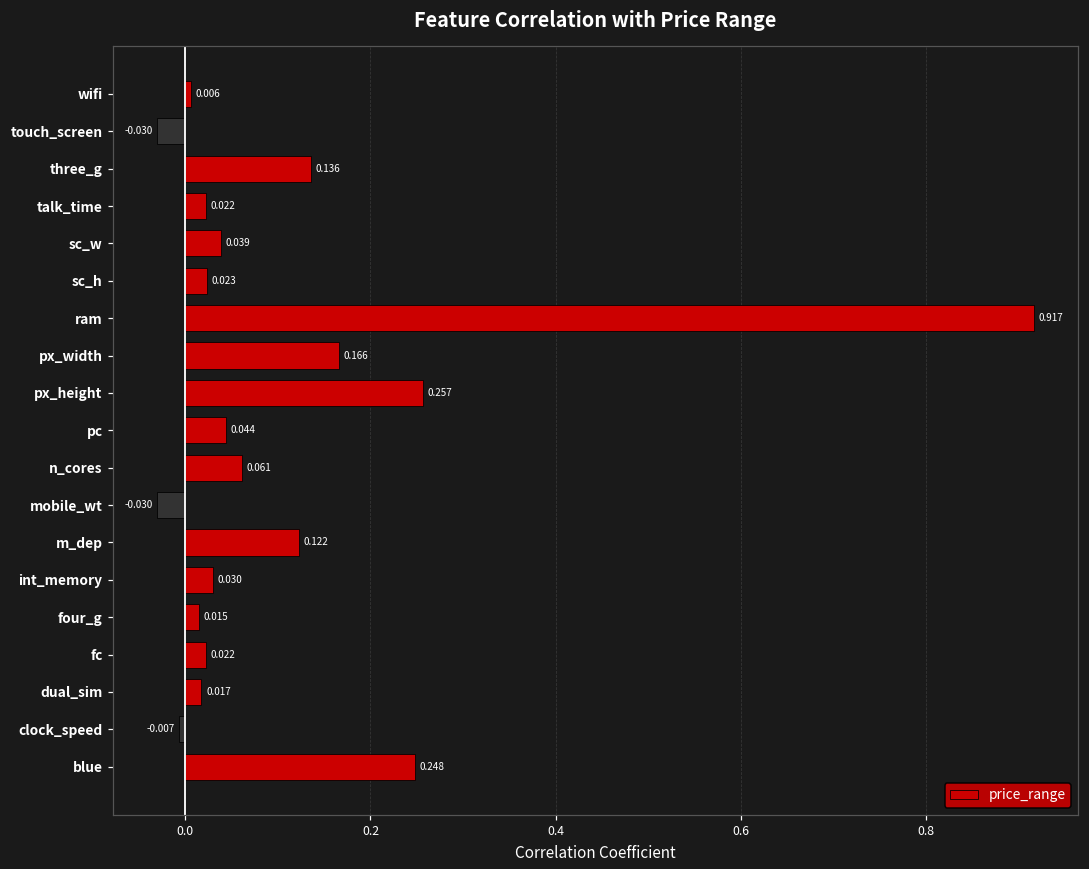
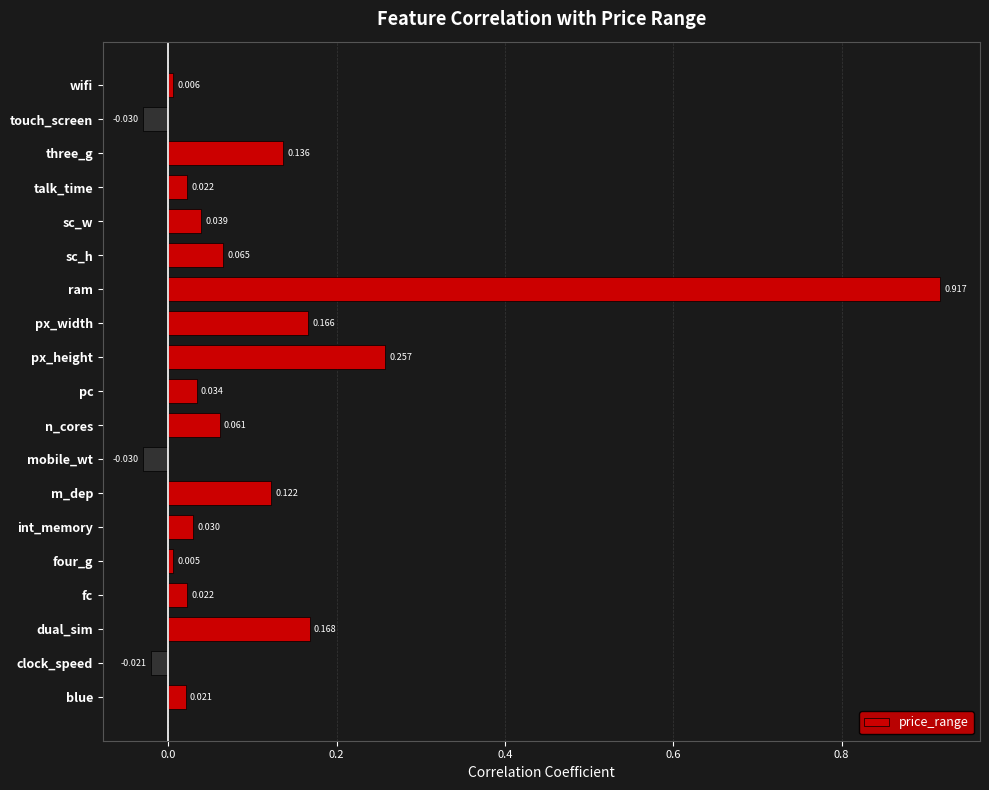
sc_h: 0.023 -> 0.065
pc: 0.044 -> 0.034
four_g: 0.015 -> 0.005
dual_sim: 0.017 -> 0.168
clock_speed: -0.007 -> -0.021
blue: 0.248 -> 0.021
